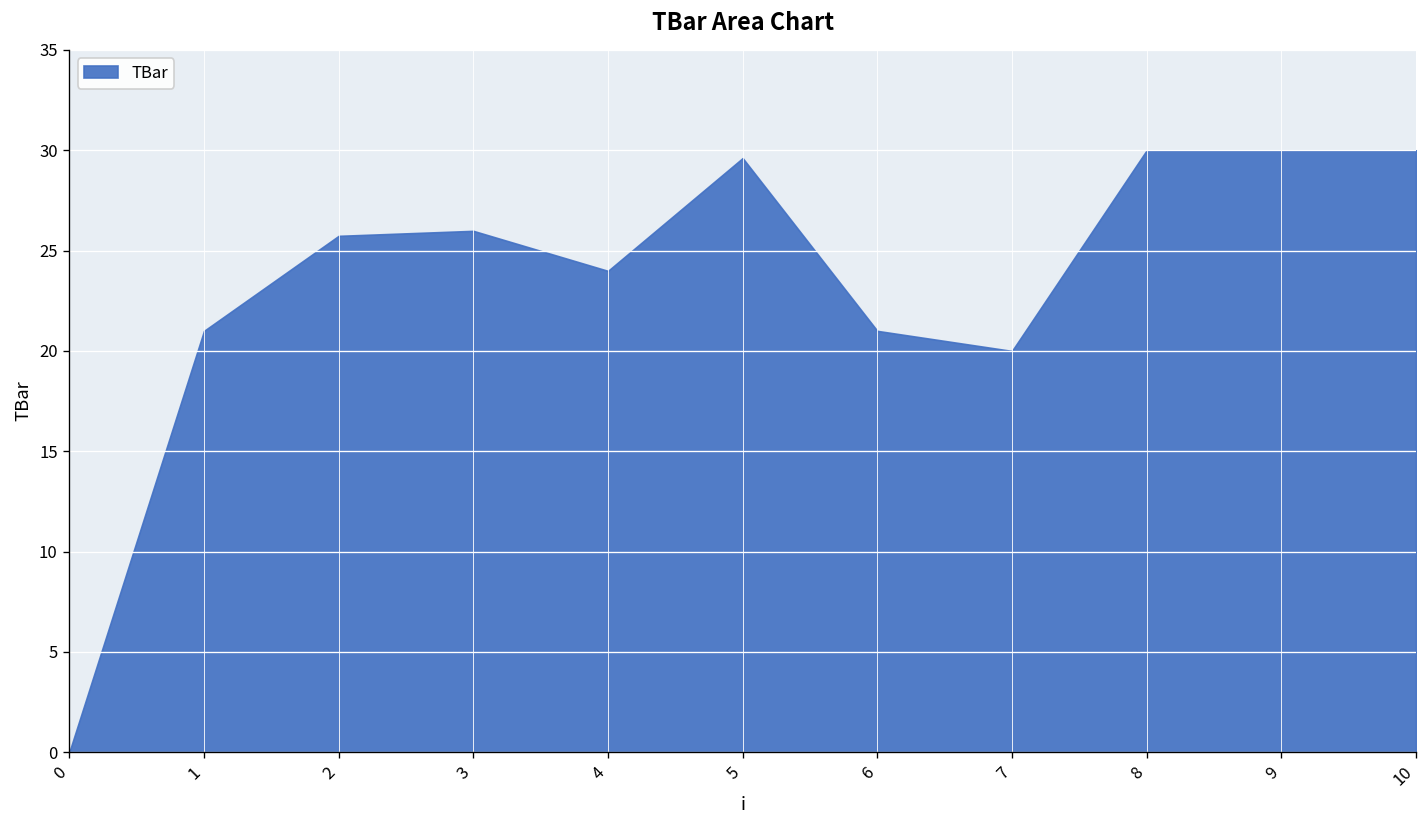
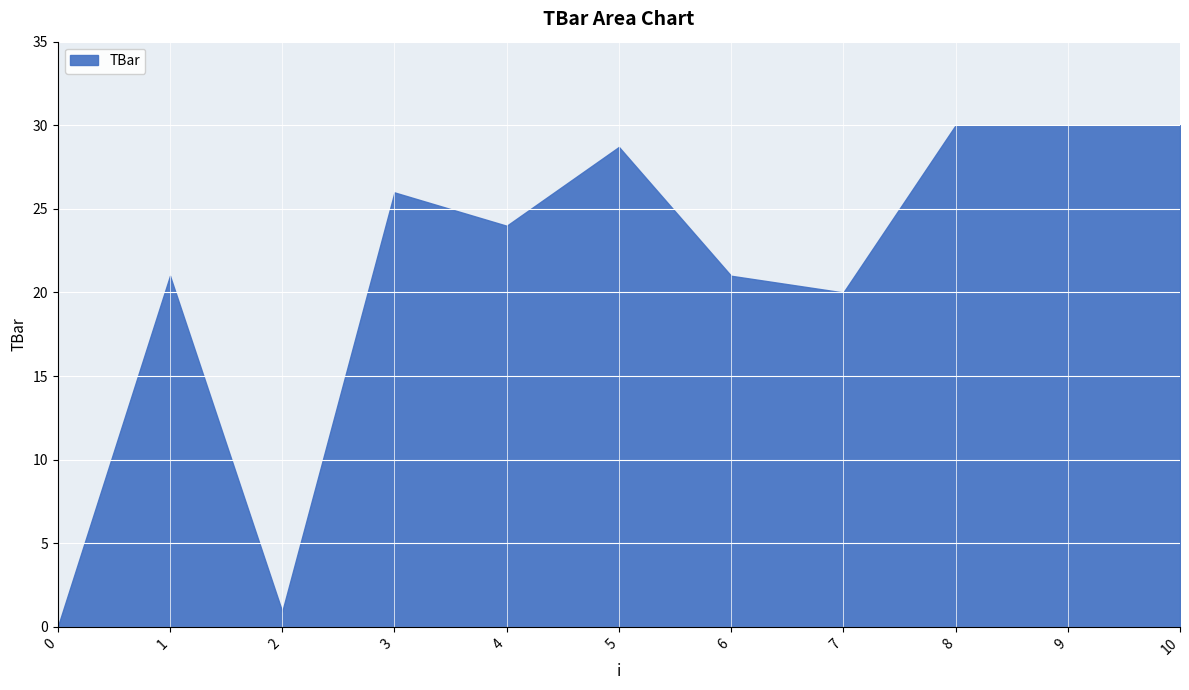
2: 25.7 -> 0.9
5: 29.6 -> 28.7
